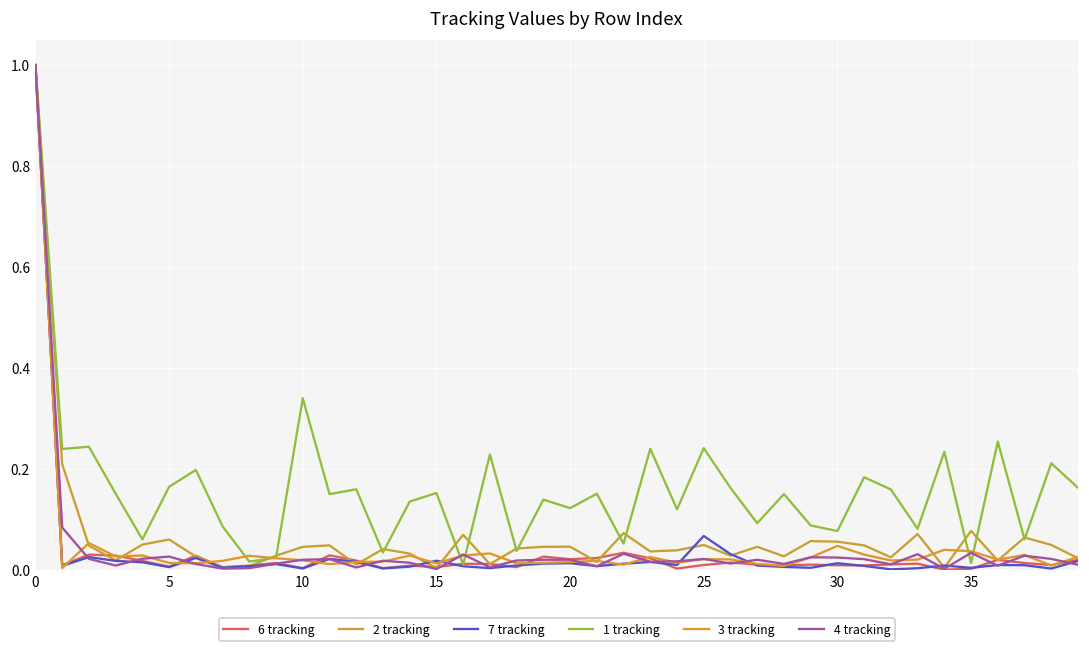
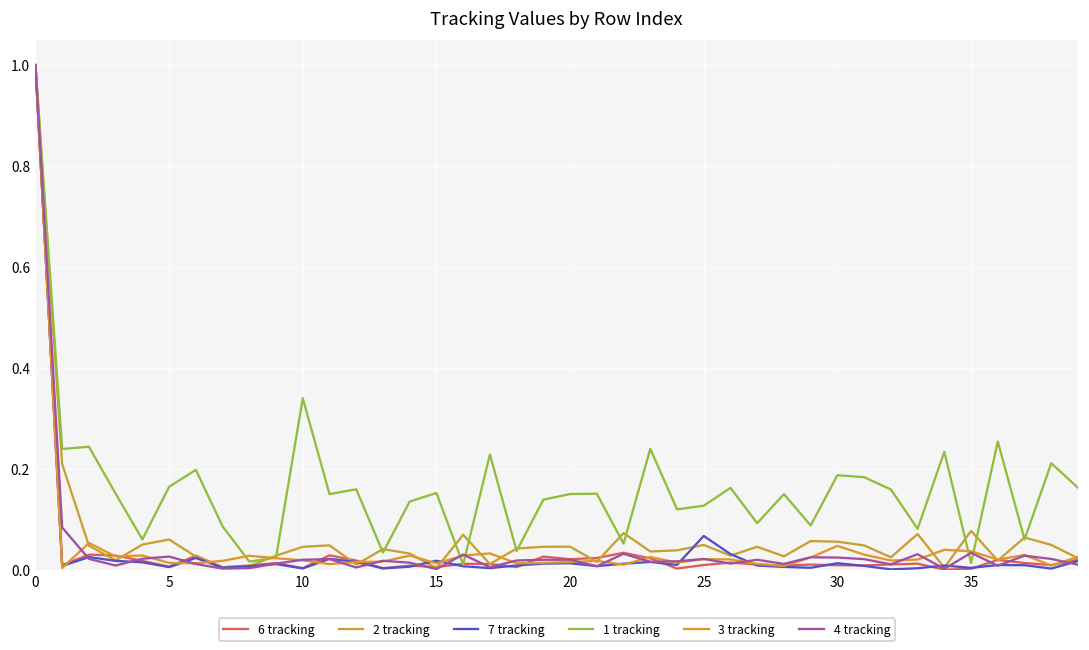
1 tracking, 20: 0.12 -> 0.15
1 tracking, 25: 0.24 -> 0.13
1 tracking, 30: 0.08 -> 0.19
